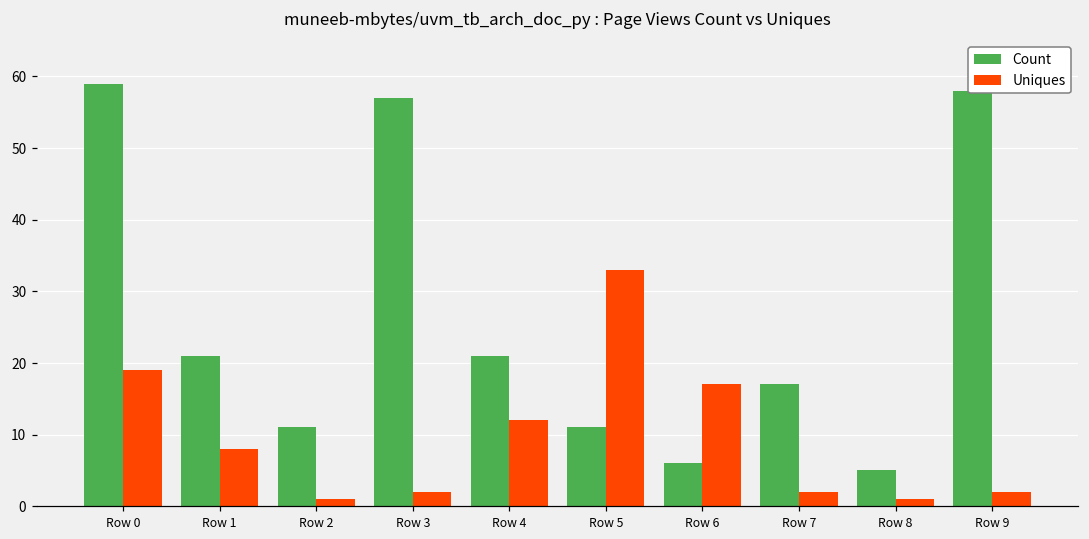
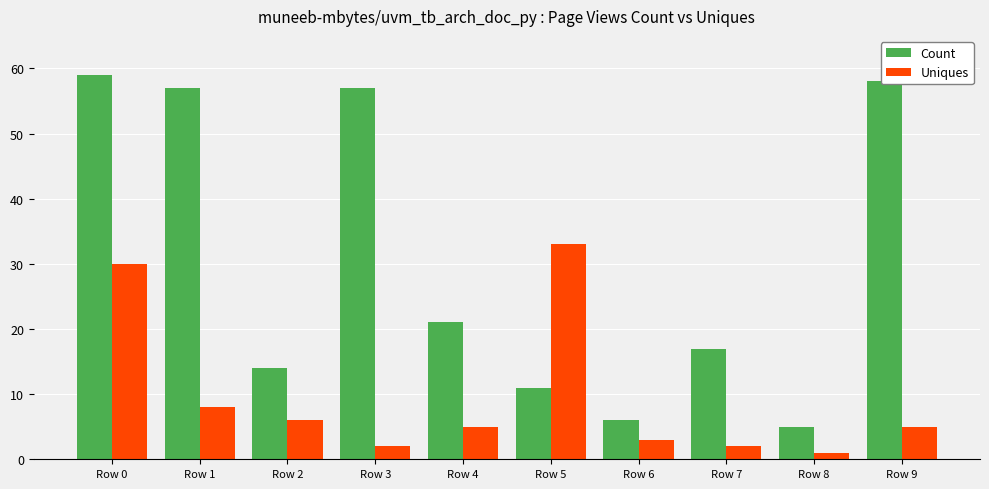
Uniques, Row 0: 19 -> 30
Count, Row 1: 21 -> 57
Count, Row 2: 11 -> 14
Uniques, Row 2: 1 -> 6
Uniques, Row 4: 12 -> 5
Uniques, Row 6: 17 -> 3
Uniques, Row 9: 2 -> 5
